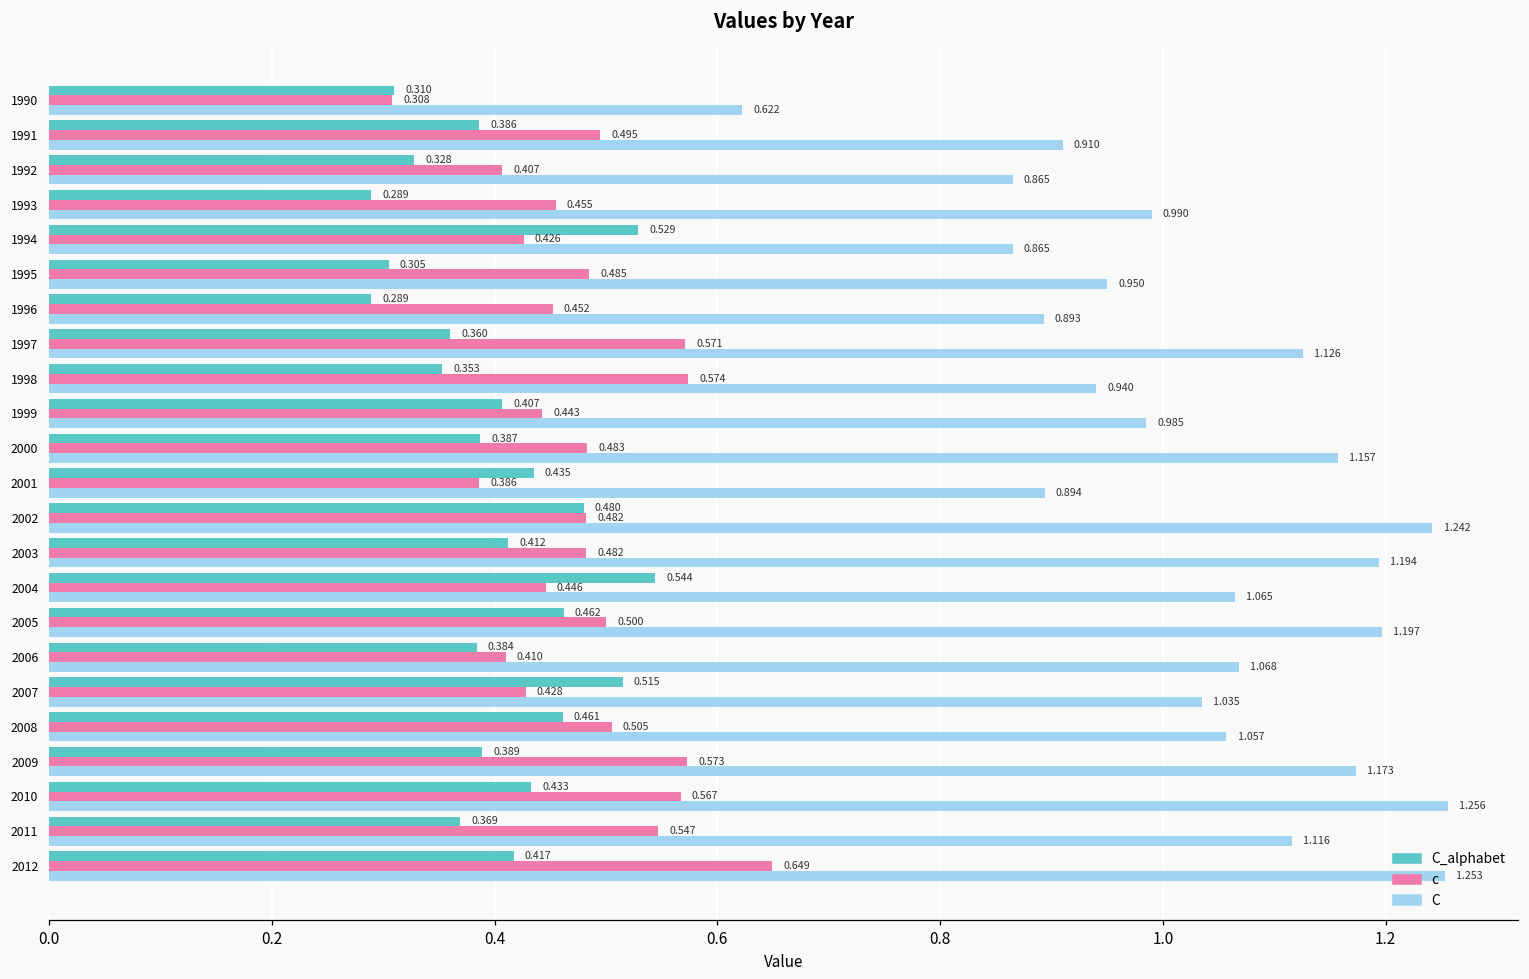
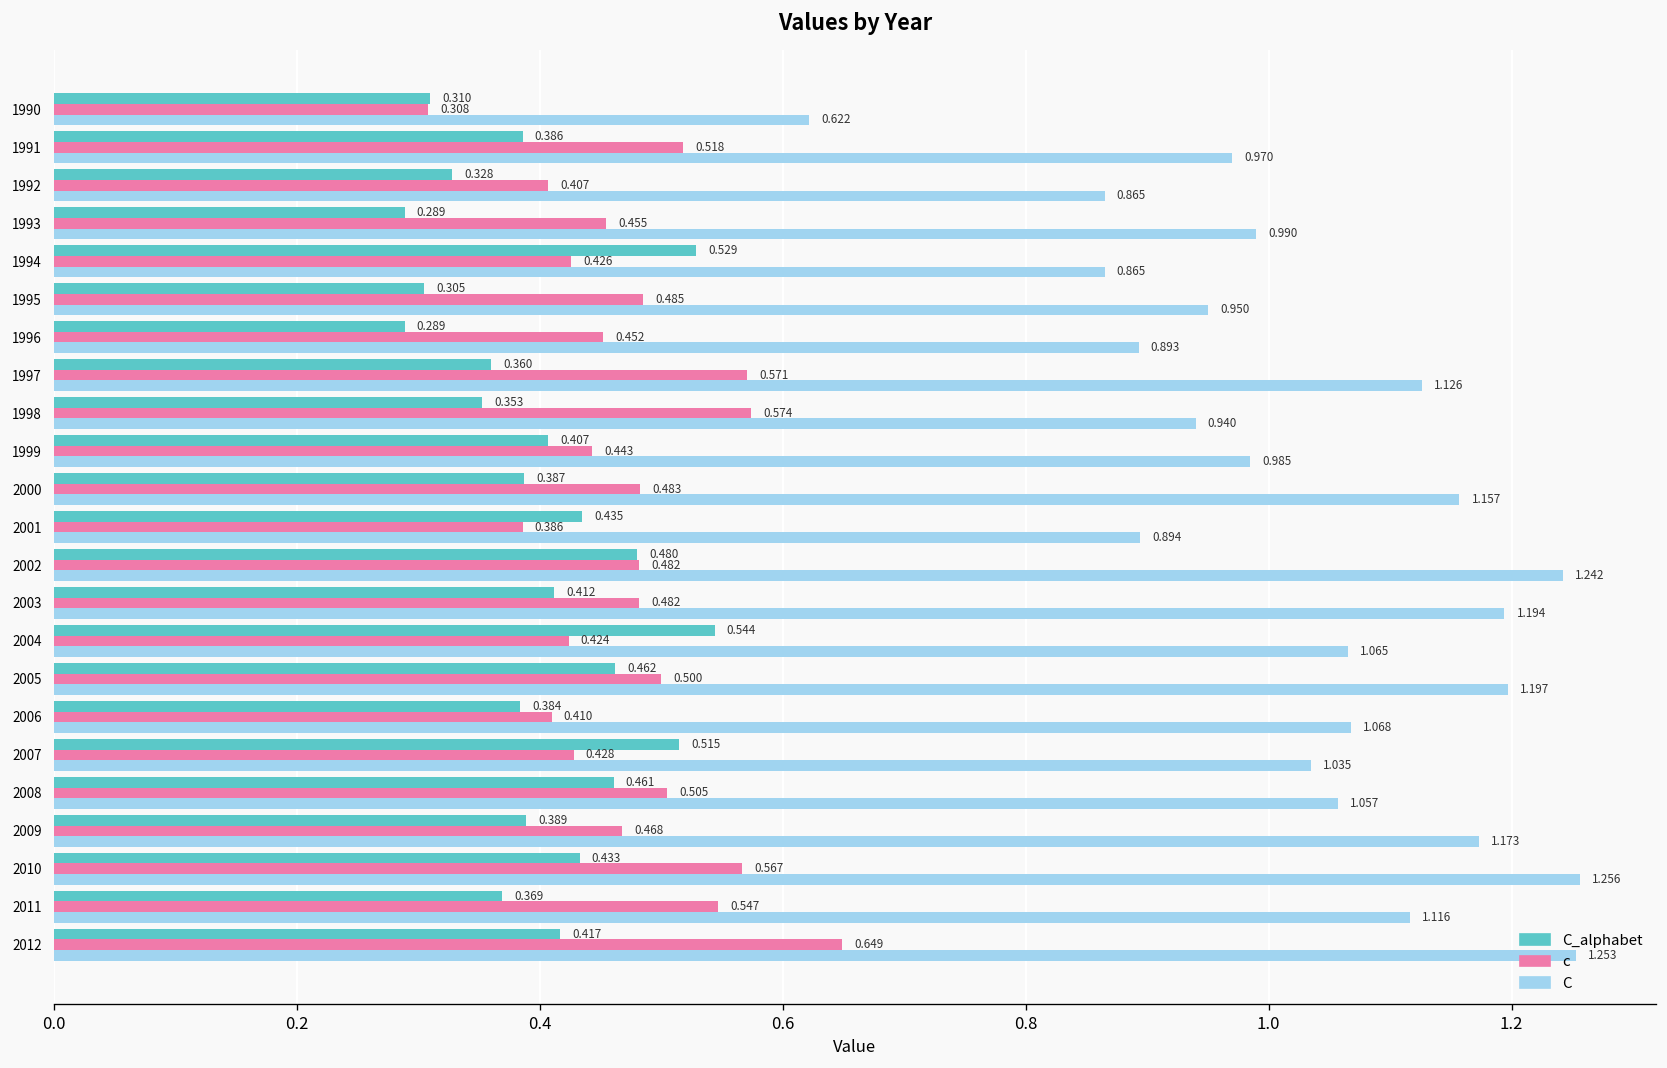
c, 1991: 0.495 -> 0.518
C, 1991: 0.910 -> 0.970
c, 2004: 0.446 -> 0.424
c, 2009: 0.573 -> 0.468
